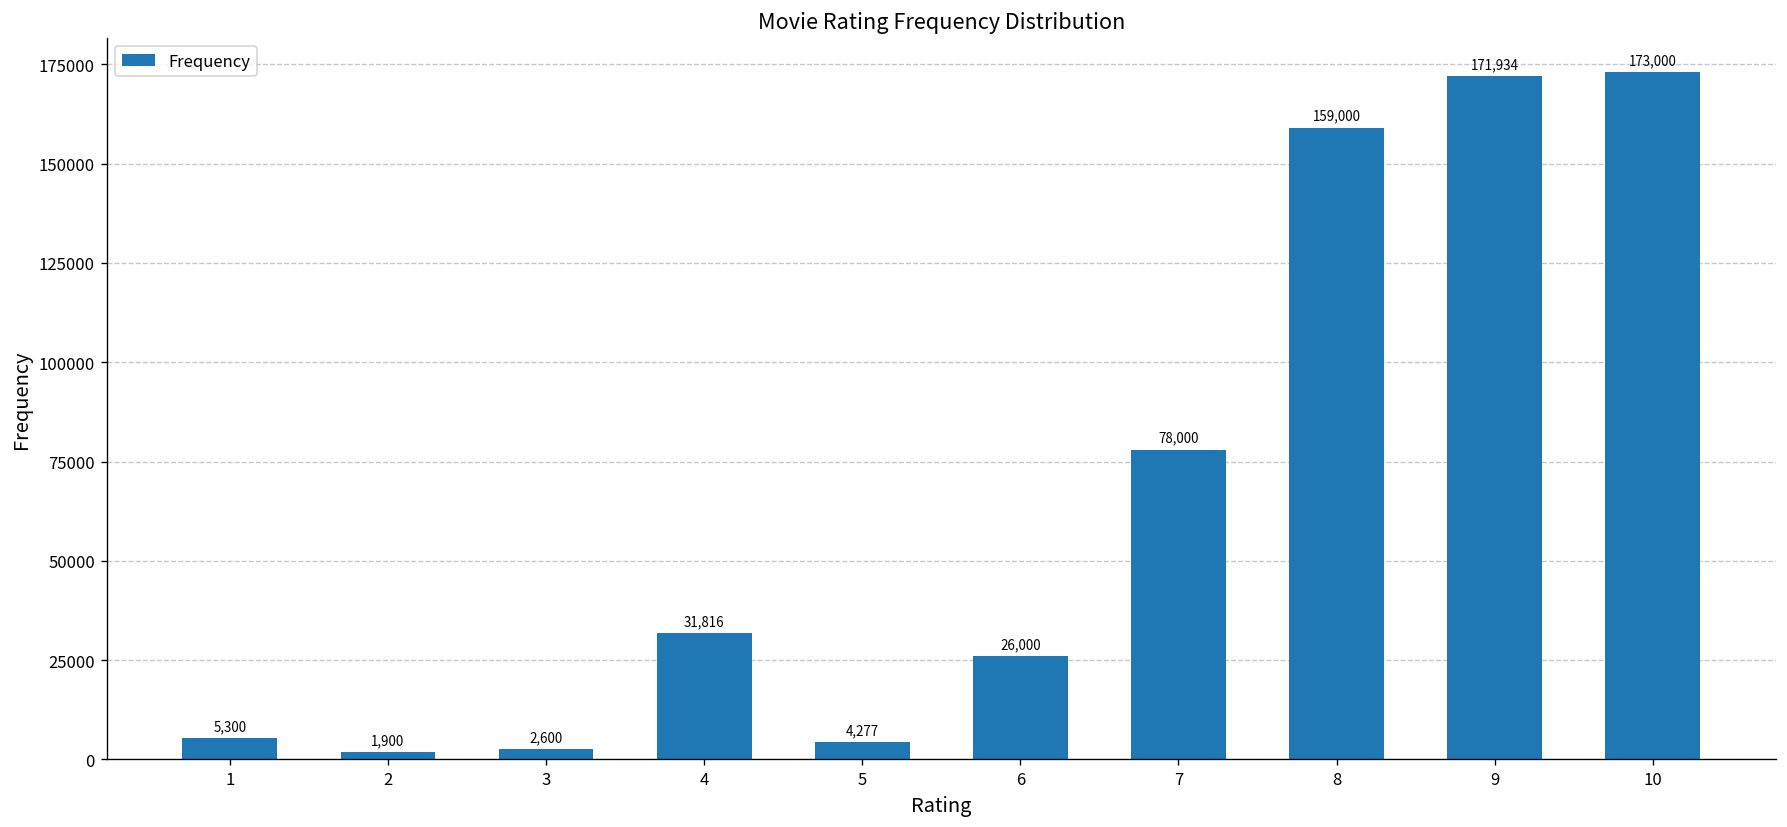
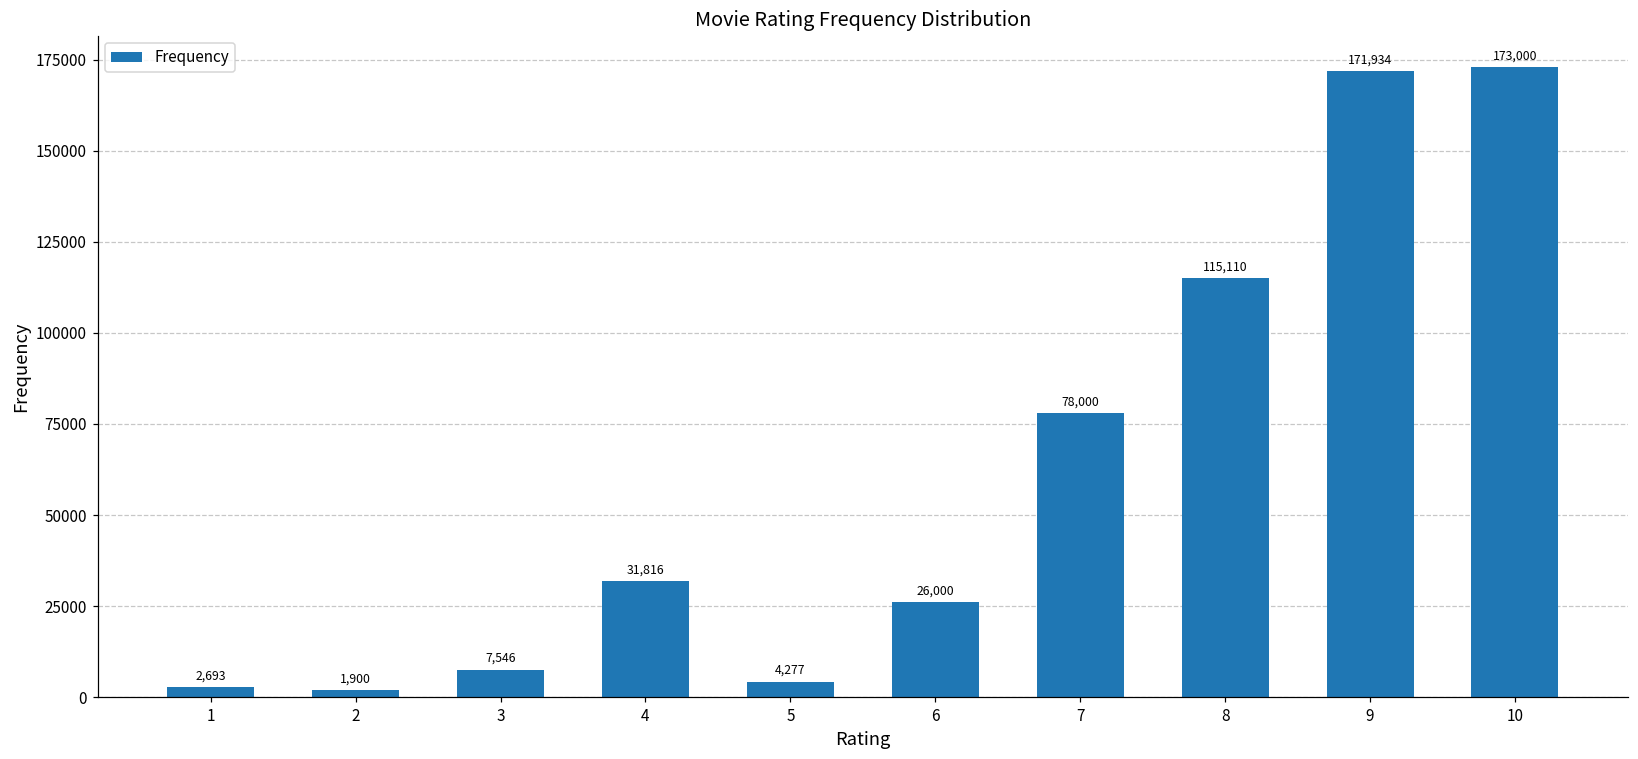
1: 5,300 -> 2,693
3: 2,600 -> 7,546
8: 159,000 -> 115,110
